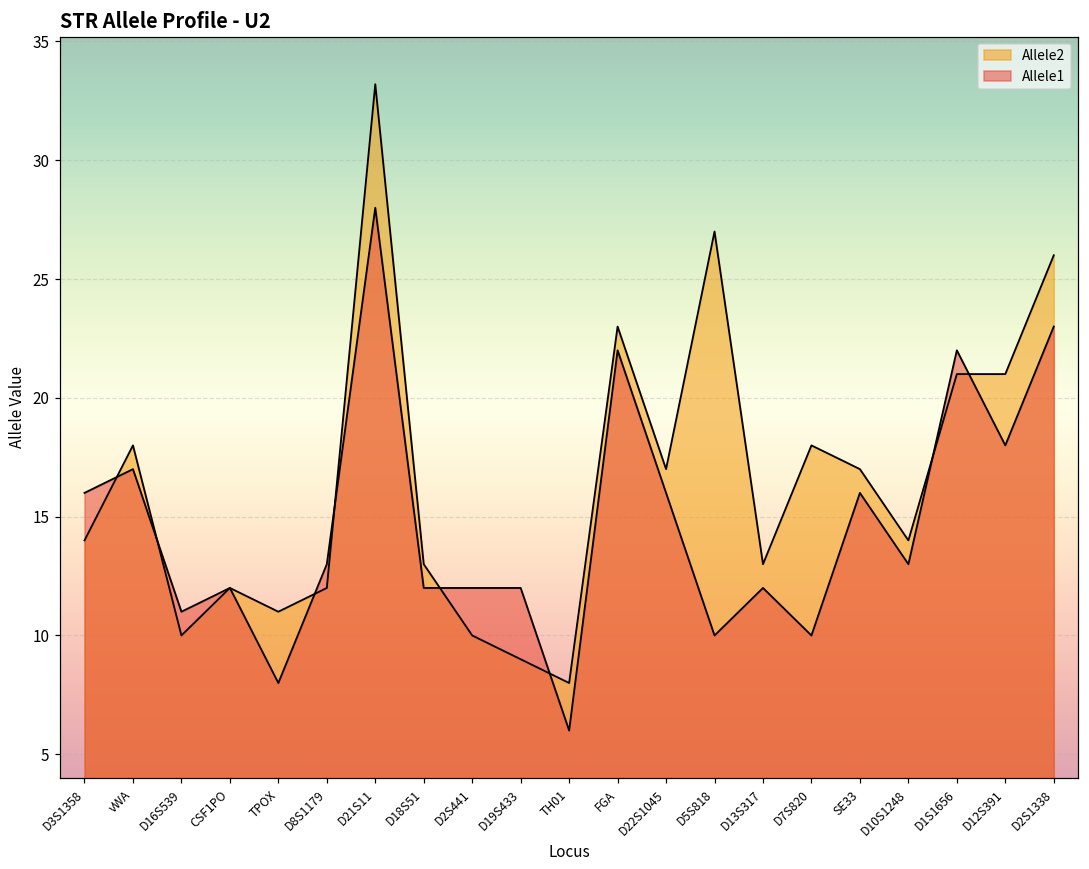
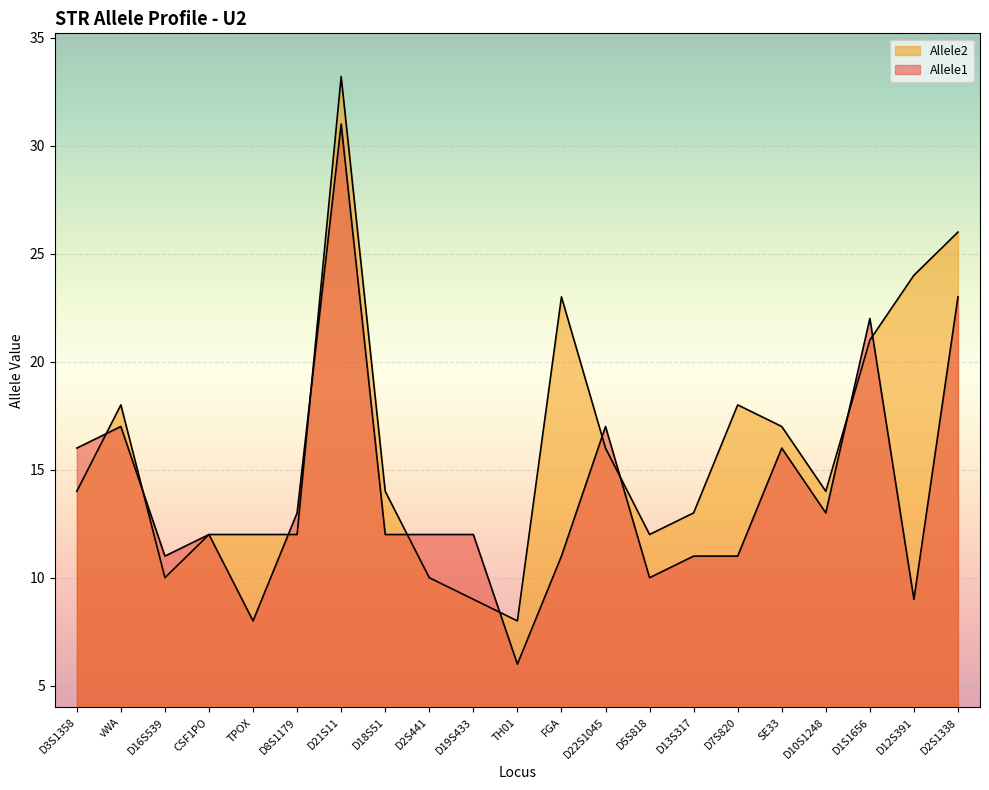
Allele2, TPOX: 11 -> 12
Allele1, D21S11: 28 -> 31
Allele2, D18S51: 13 -> 14
Allele1, FGA: 22 -> 11
Allele2, D22S1045: 17 -> 16
Allele1, D22S1045: 16 -> 17
Allele2, D5S818: 27 -> 12
Allele1, D13S317: 12 -> 11
Allele1, D7S820: 10 -> 11
Allele2, D12S391: 21 -> 24
Allele1, D12S391: 18 -> 9
